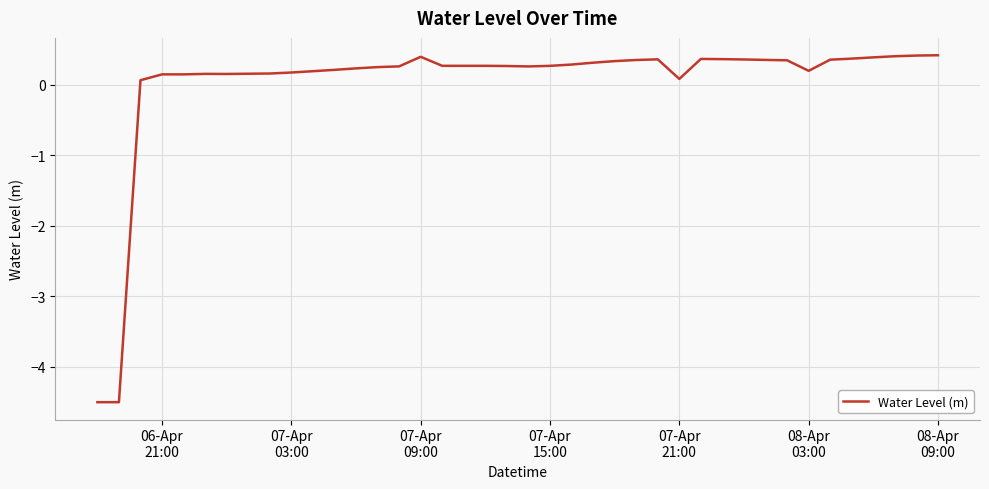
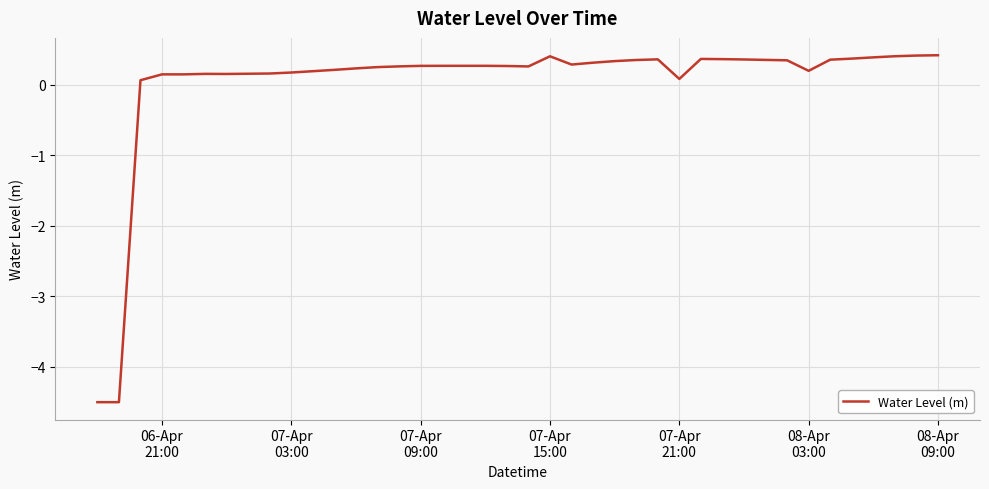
07-Apr 09:00: 0.4 -> 0.3
07-Apr 15:00: 0.3 -> 0.4
